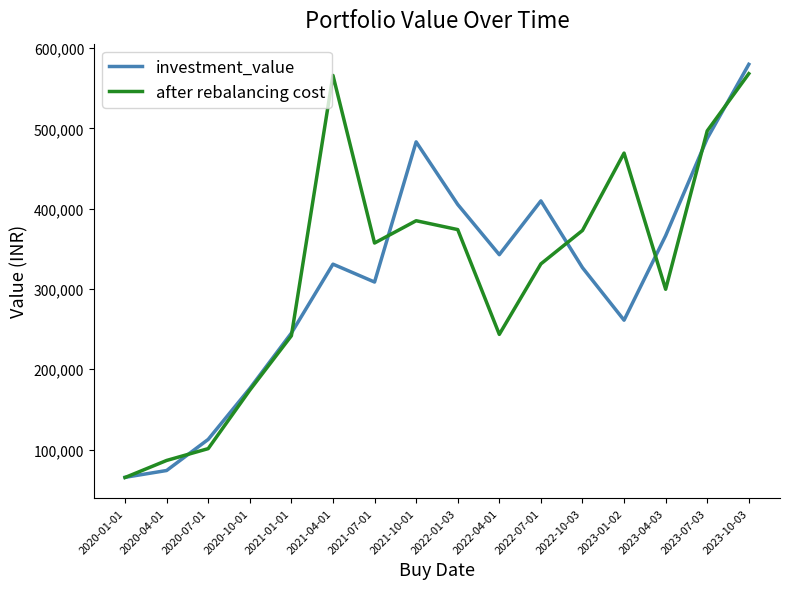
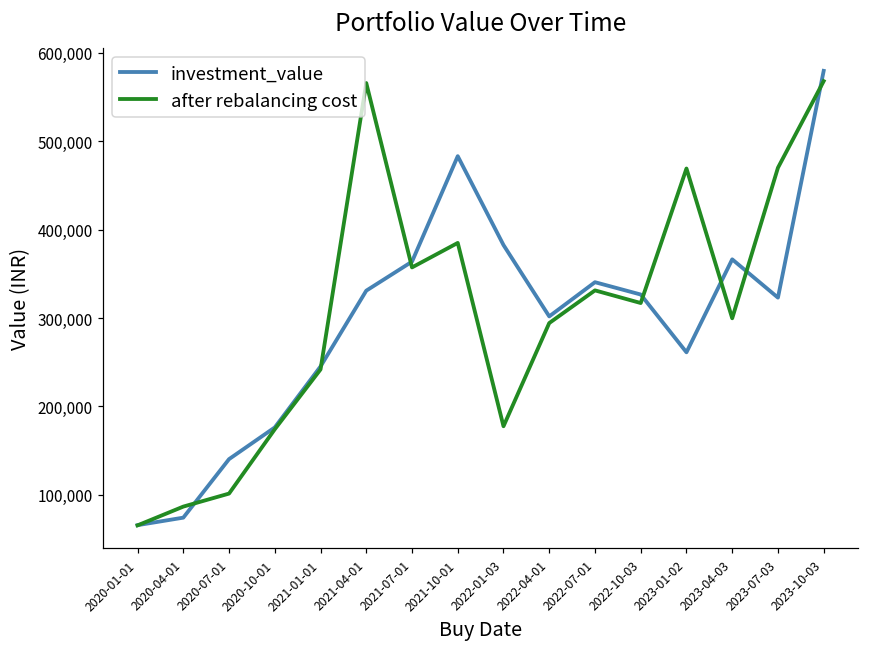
investment_value, 2020-07-01: 110,000 -> 140,000
investment_value, 2021-07-01: 310,000 -> 360,000
investment_value, 2022-01-03: 410,000 -> 380,000
after rebalancing cost, 2022-01-03: 370,000 -> 180,000
investment_value, 2022-04-01: 340,000 -> 300,000
after rebalancing cost, 2022-04-01: 240,000 -> 290,000
investment_value, 2022-07-01: 410,000 -> 340,000
after rebalancing cost, 2022-10-03: 370,000 -> 320,000
investment_value, 2023-07-03: 490,000 -> 320,000
after rebalancing cost, 2023-07-03: 500,000 -> 470,000
